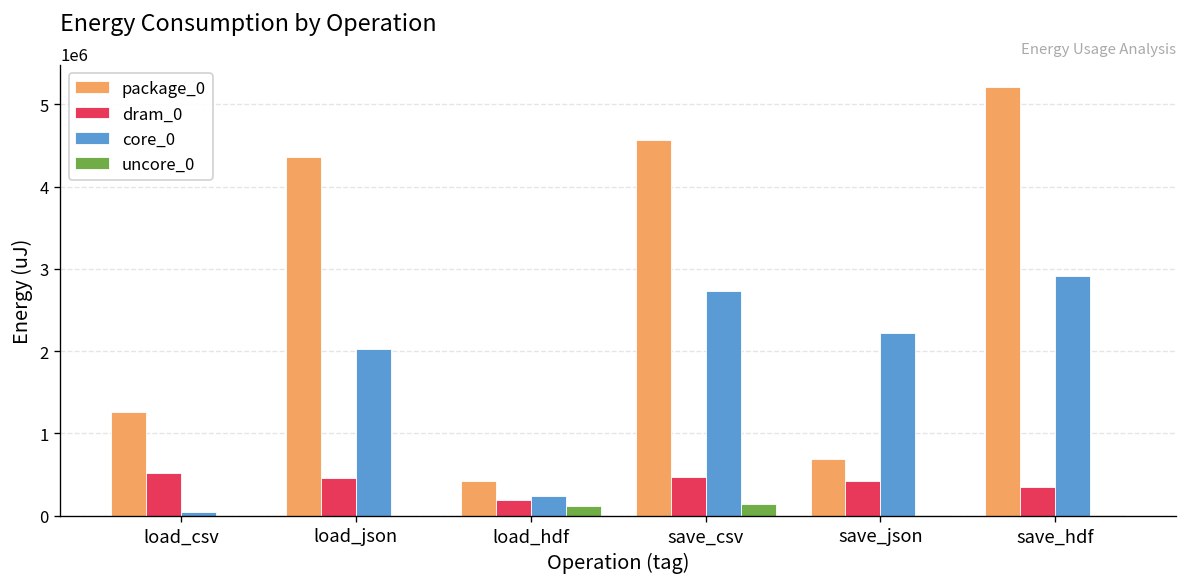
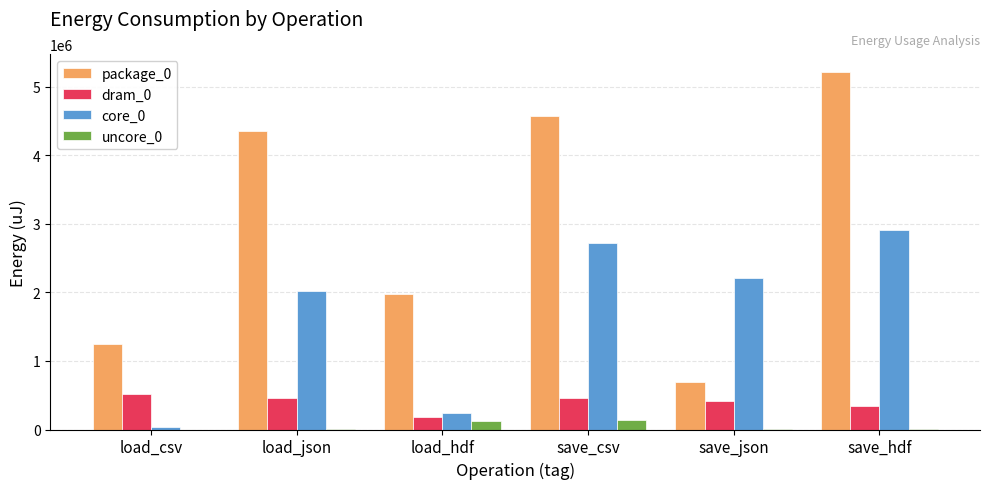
package_0, load_hdf: 400000 -> 2000000
